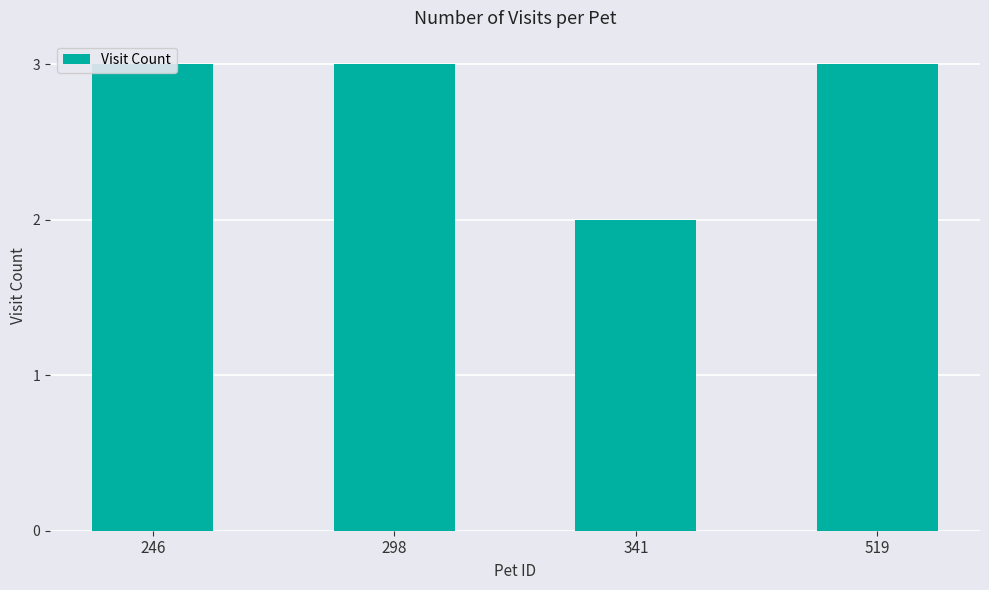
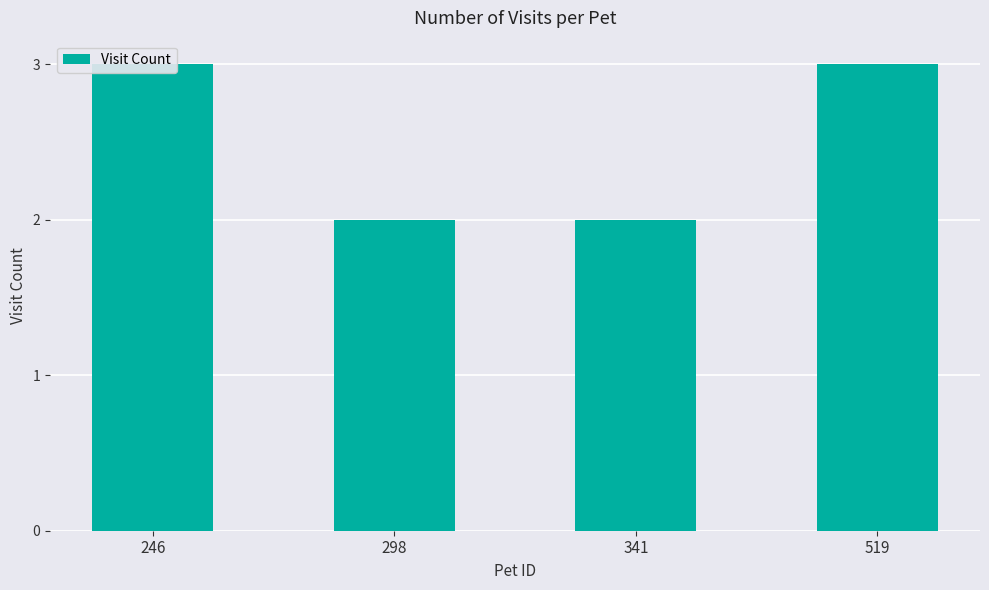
298: 3 -> 2
